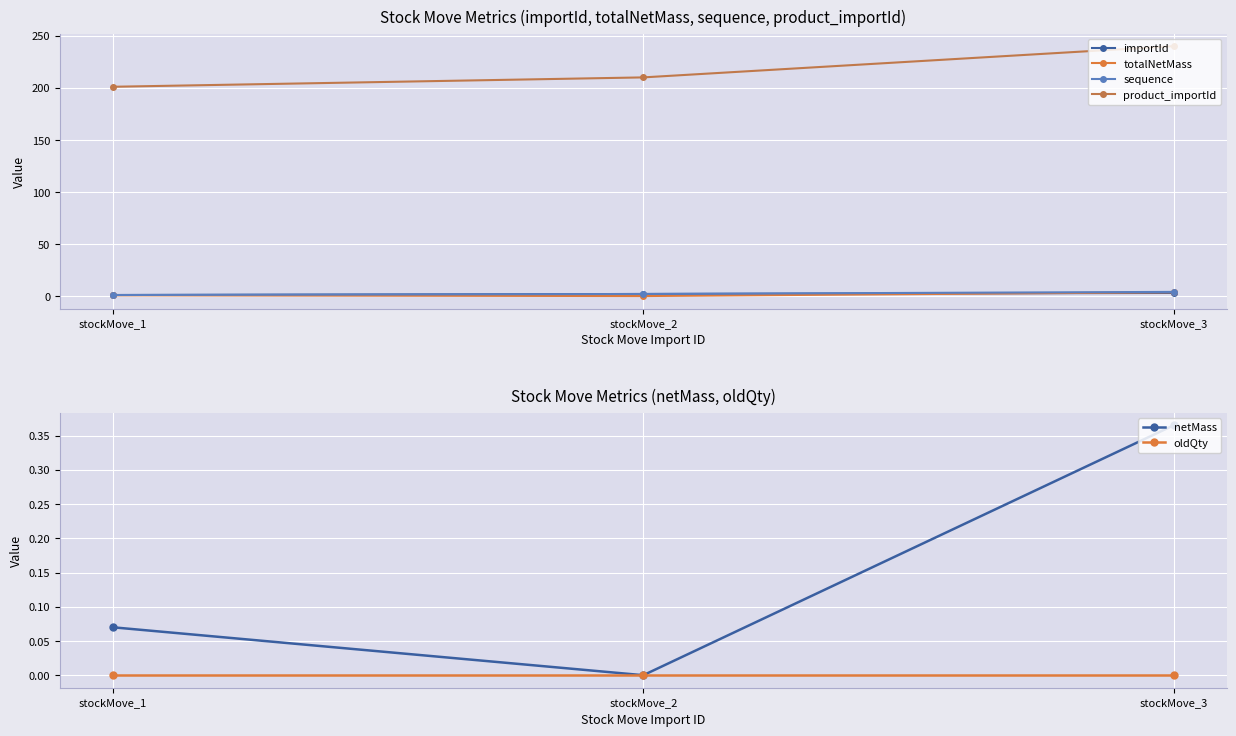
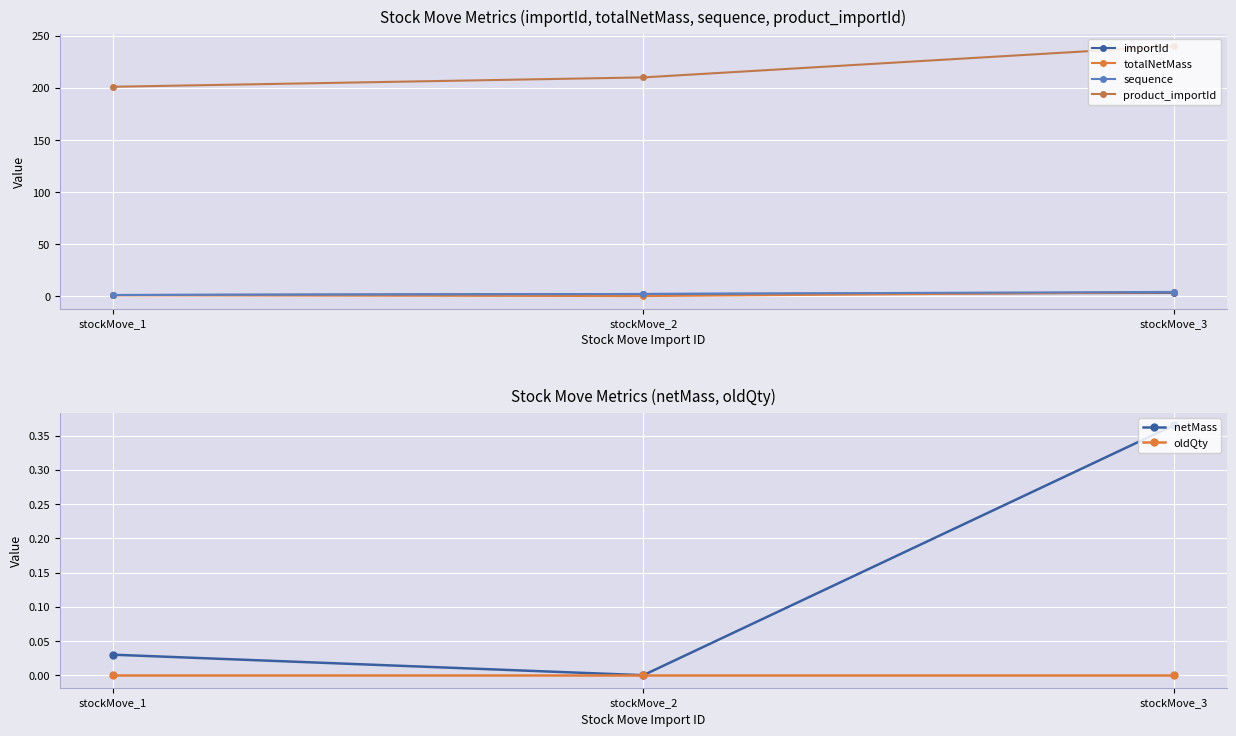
Stock Move Metrics (netMass, oldQty), netMass, stockMove_1: 0.07 -> 0.03
